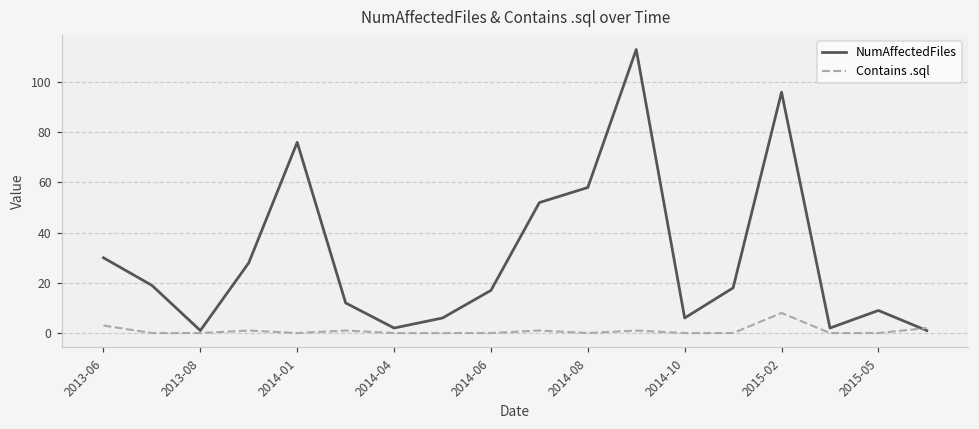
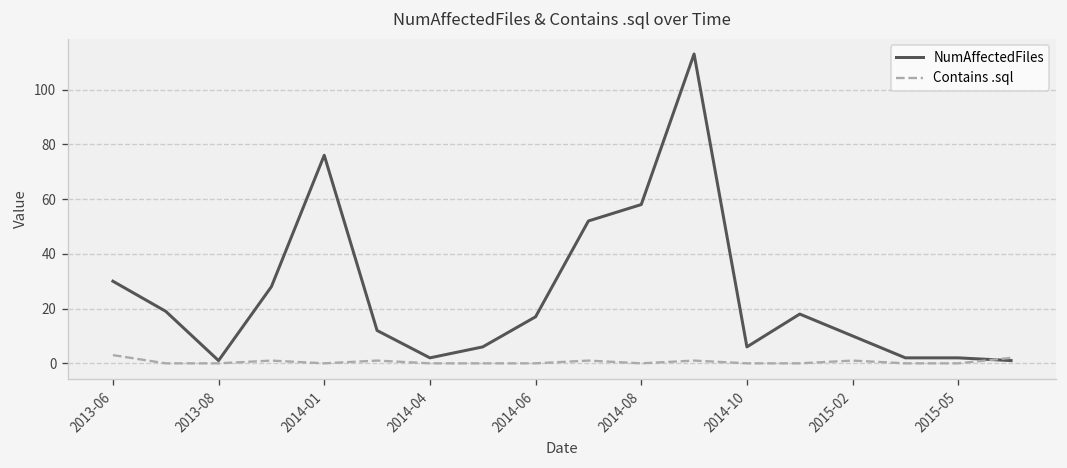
NumAffectedFiles, 2015-02: 96 -> 10
Contains .sql, 2015-02: 8 -> 1
NumAffectedFiles, 2015-05: 9 -> 2
